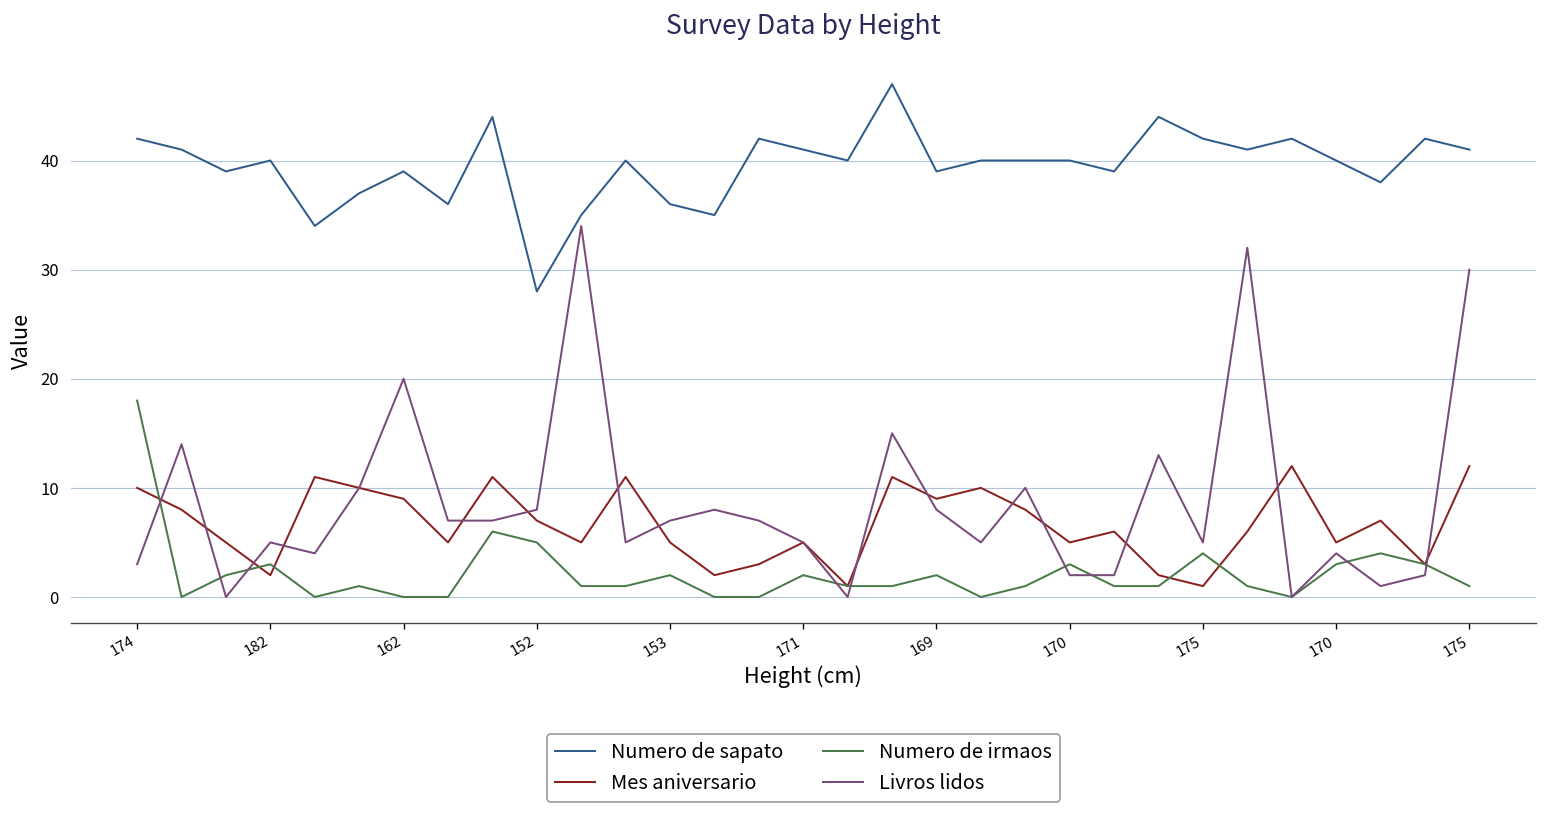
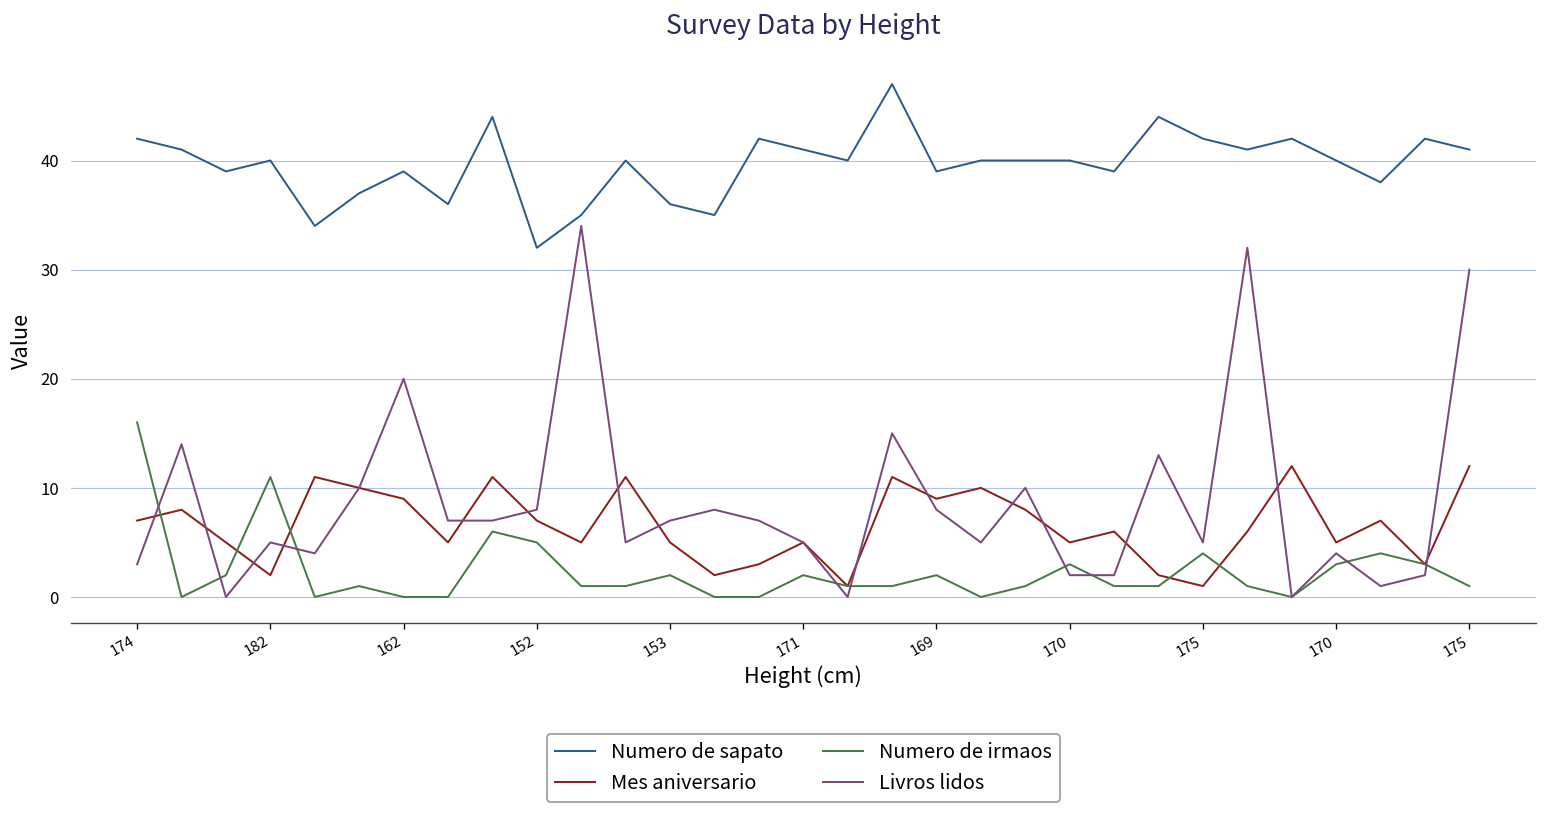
Mes aniversario, 174: 10 -> 7
Numero de irmaos, 174: 18 -> 16
Numero de irmaos, 182: 3 -> 11
Numero de sapato, 152: 28 -> 32
